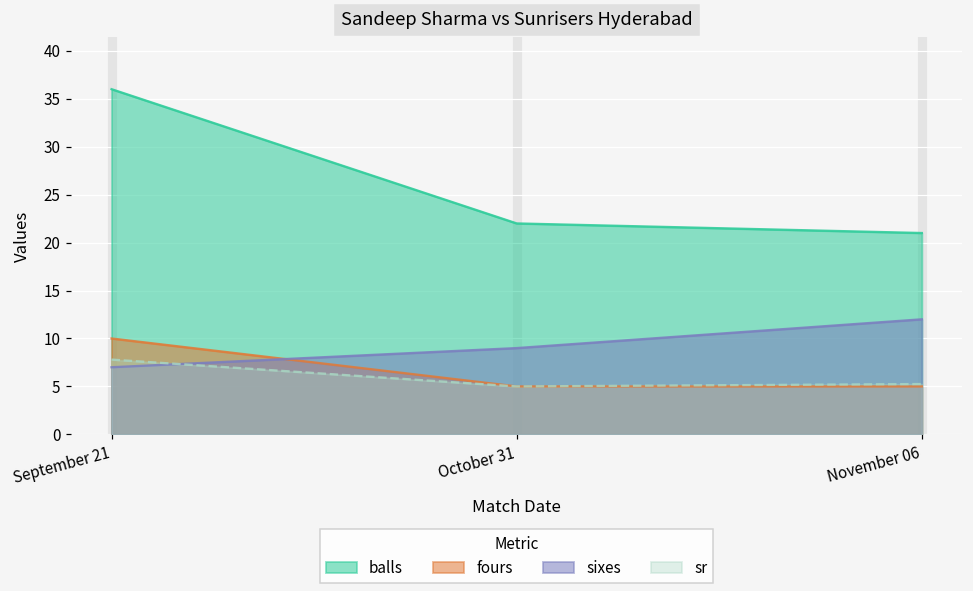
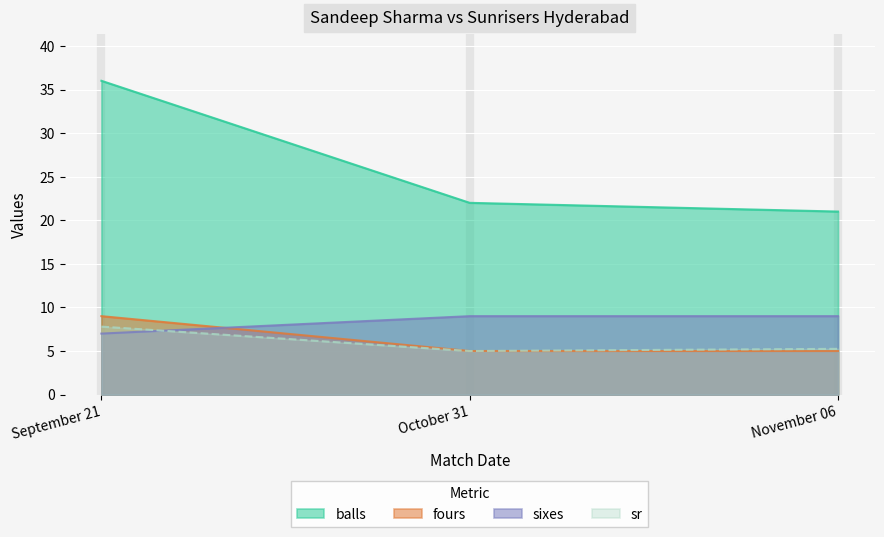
fours, September 21: 10 -> 9
sixes, November 06: 12 -> 9
